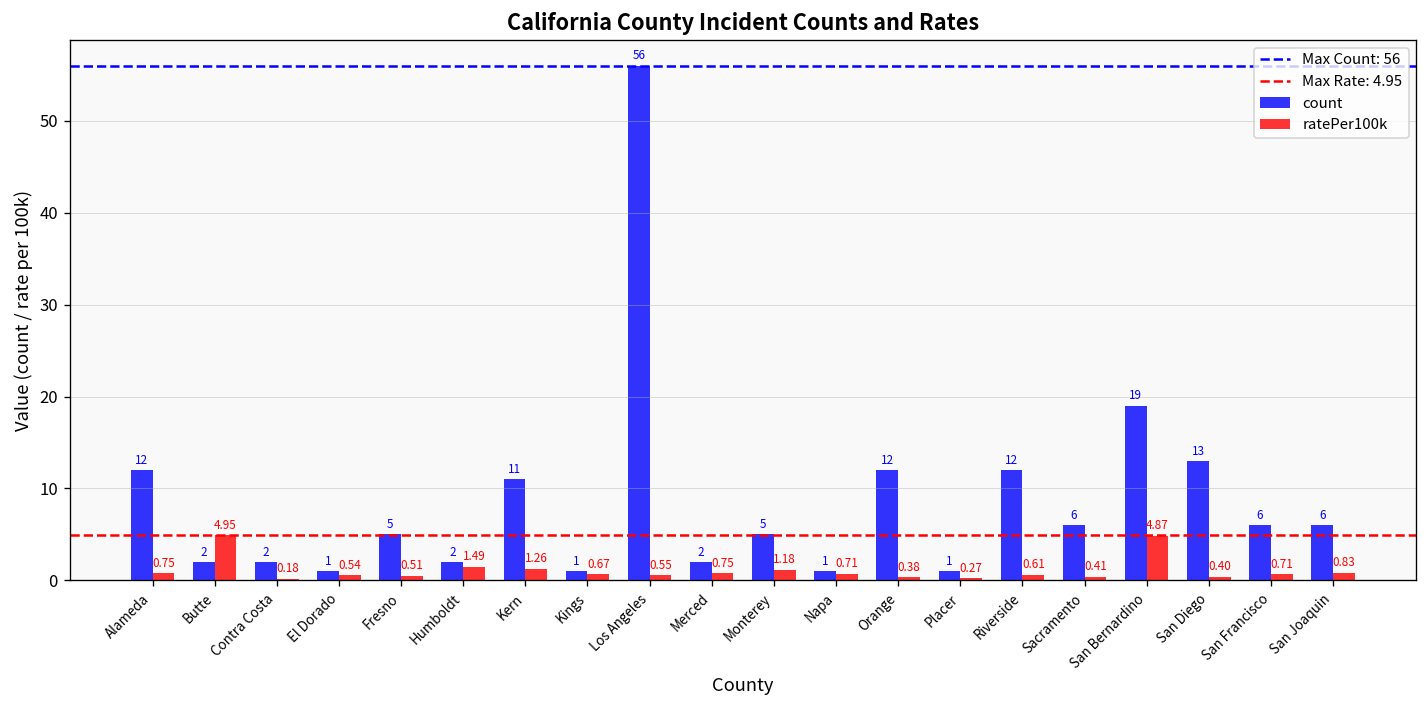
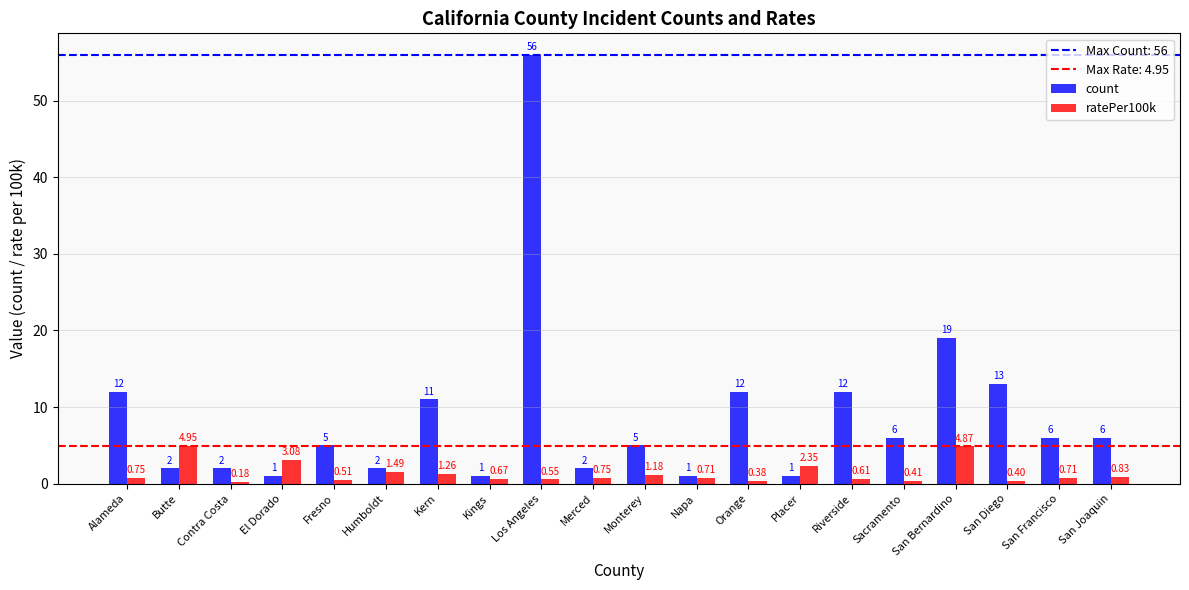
ratePer100k, El Dorado: 0.54 -> 3.08
ratePer100k, Placer: 0.27 -> 2.35
